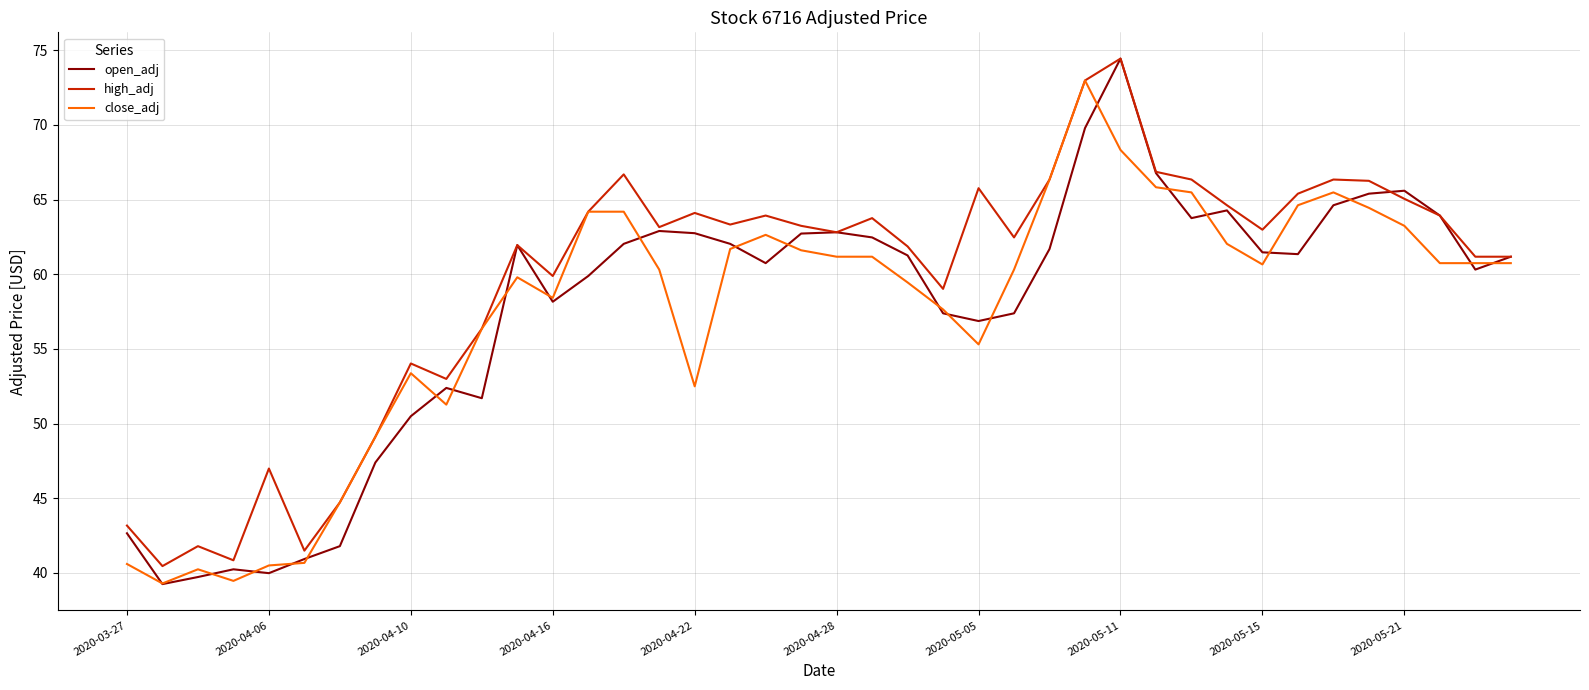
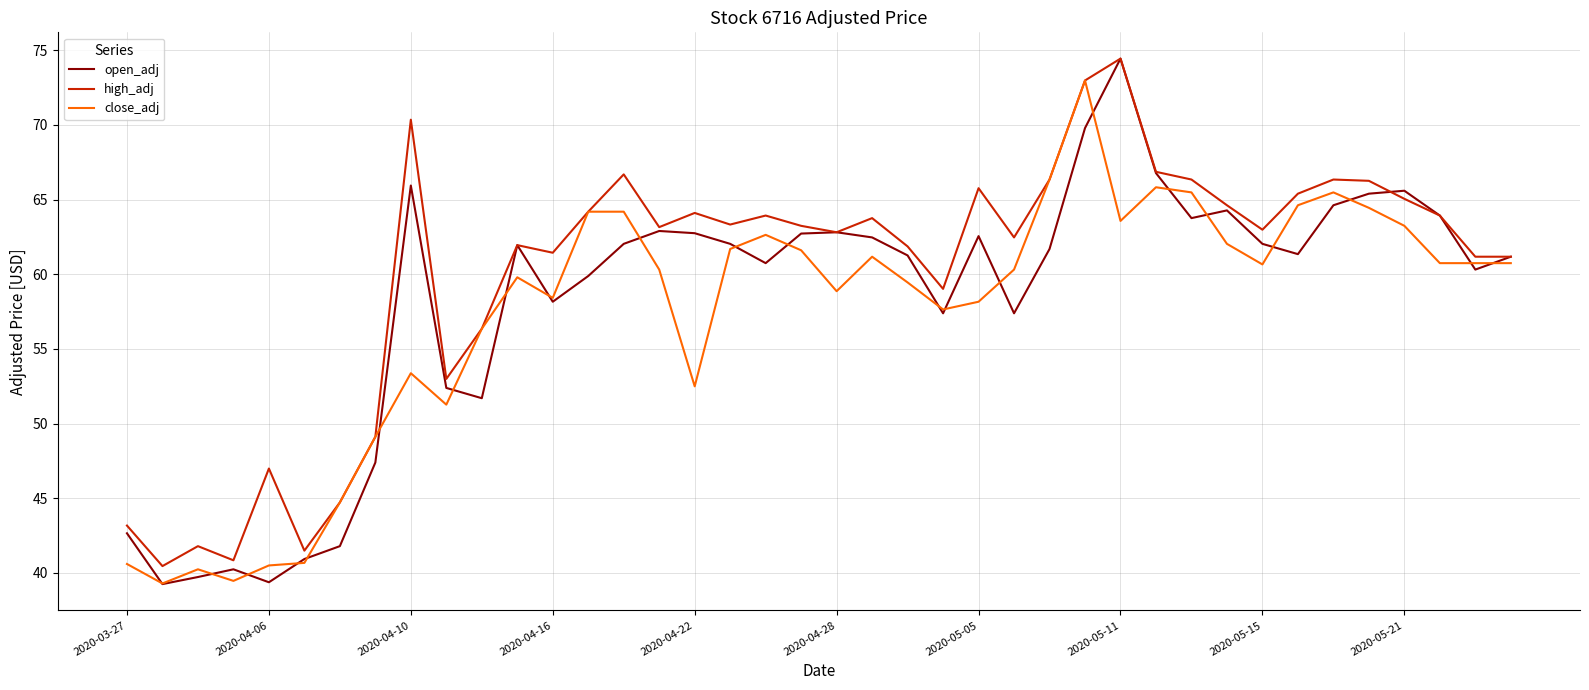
open_adj, 2020-04-06: 40.0 -> 39.4
open_adj, 2020-04-10: 50.5 -> 65.9
high_adj, 2020-04-10: 54.0 -> 70.4
high_adj, 2020-04-16: 59.9 -> 61.4
close_adj, 2020-04-28: 61.2 -> 58.9
open_adj, 2020-05-05: 56.9 -> 62.6
close_adj, 2020-05-05: 55.3 -> 58.2
close_adj, 2020-05-11: 68.3 -> 63.6
open_adj, 2020-05-15: 61.5 -> 62.0
